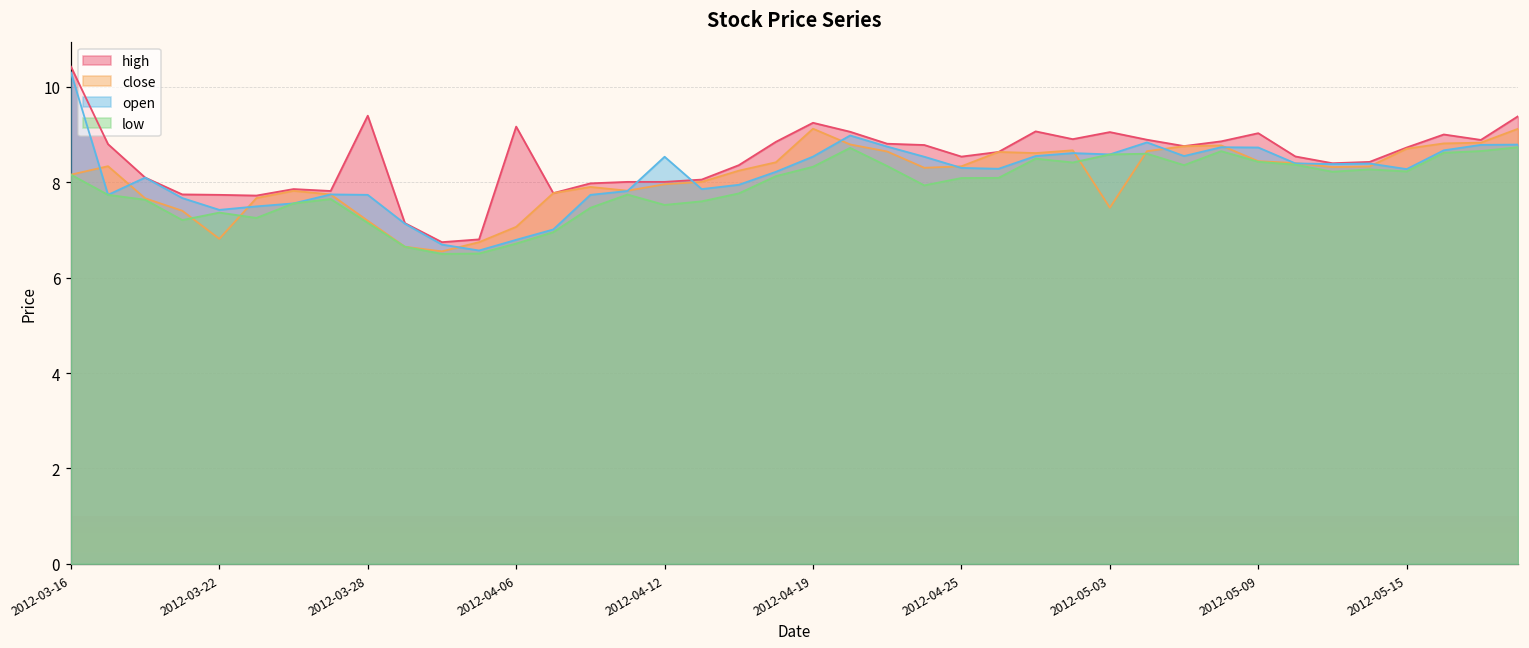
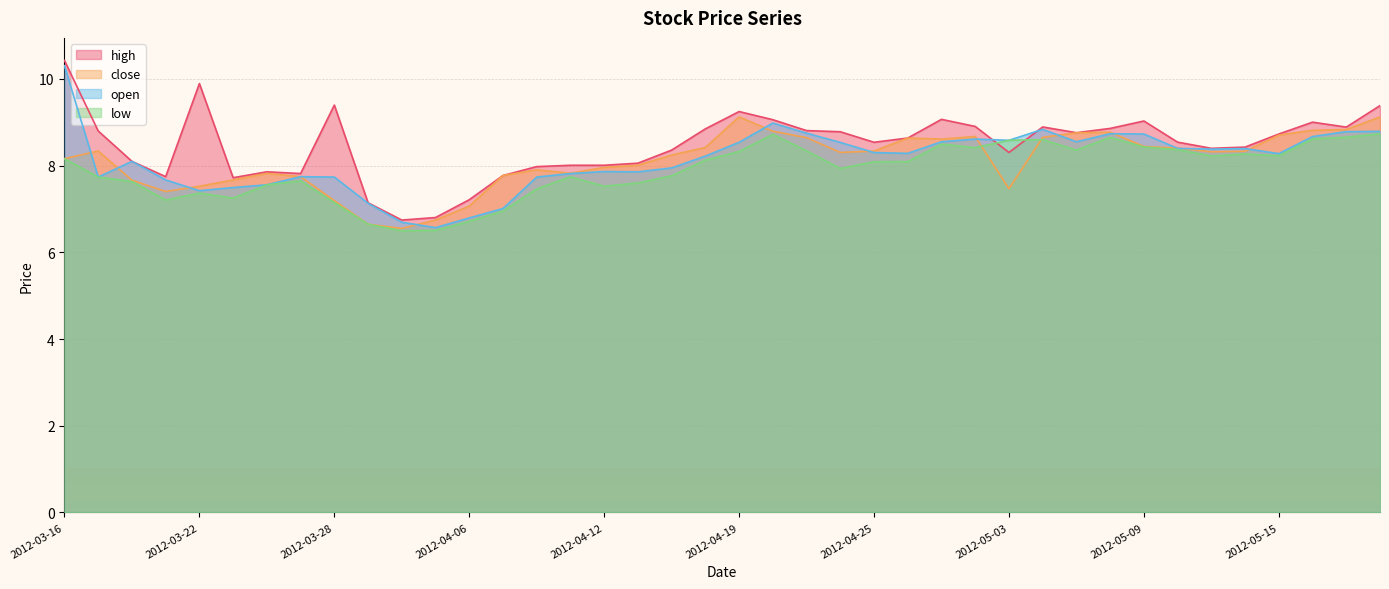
high, 2012-03-22: 7.7 -> 9.9
close, 2012-03-22: 6.8 -> 7.5
high, 2012-04-06: 9.2 -> 7.2
open, 2012-04-12: 8.5 -> 7.9
high, 2012-05-03: 9.1 -> 8.3
